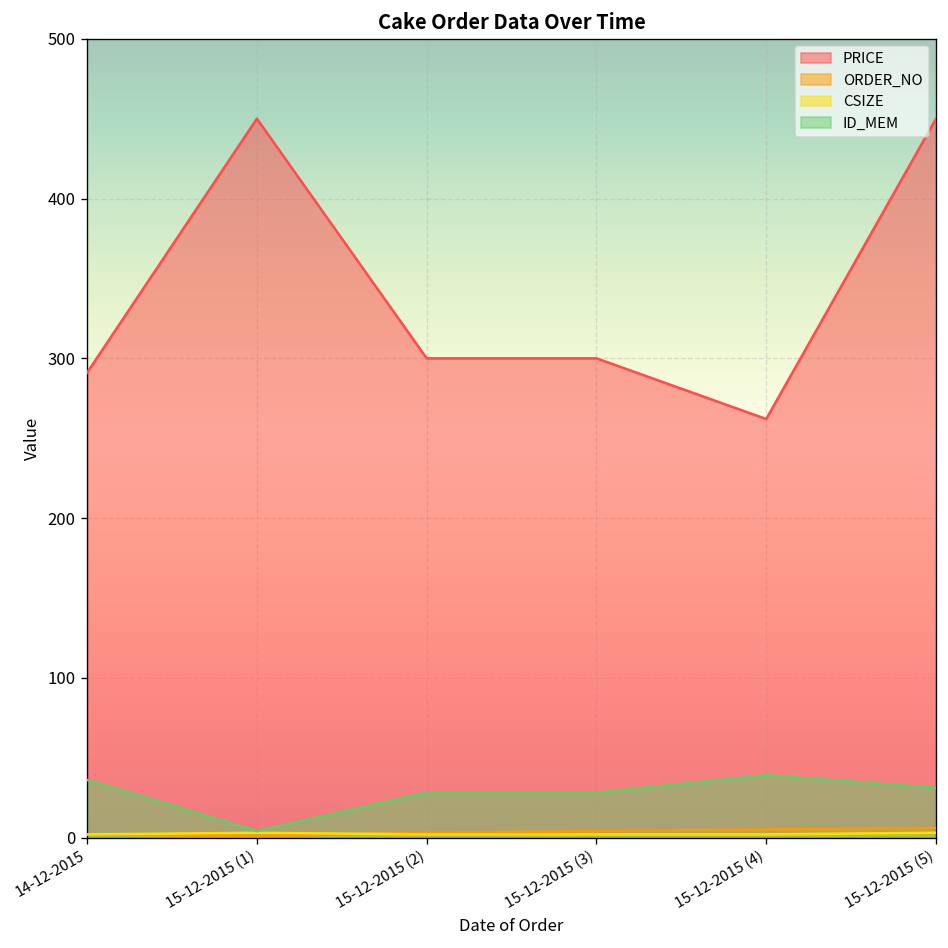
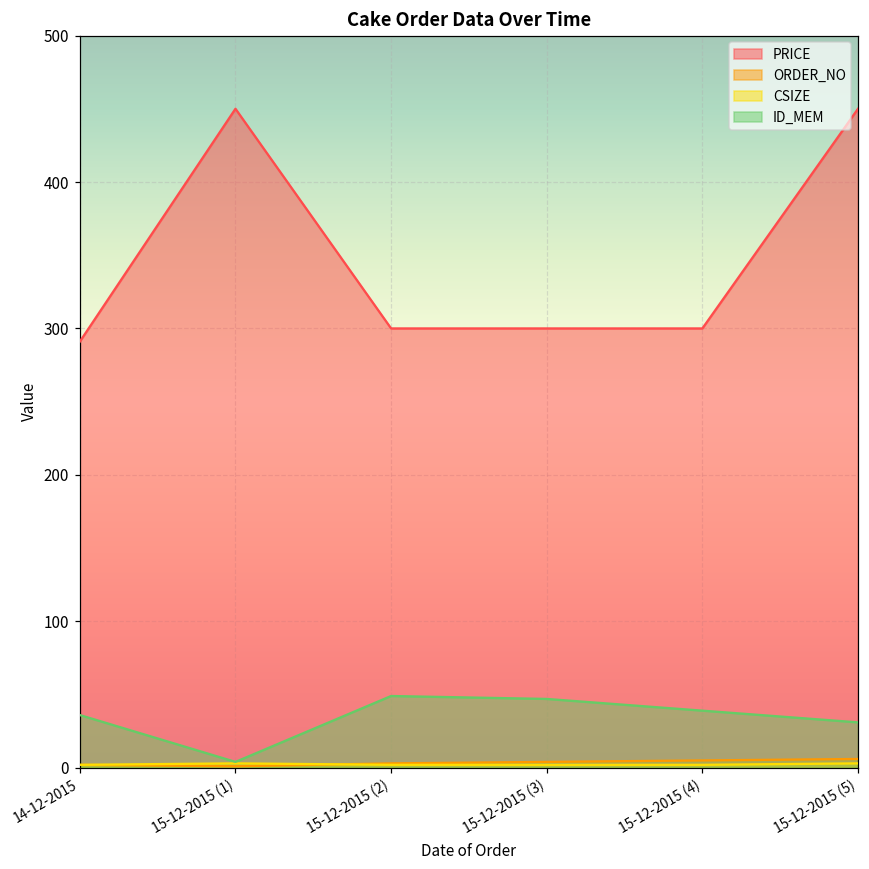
ID_MEM, 15-12-2015 (2): 28 -> 49
ID_MEM, 15-12-2015 (3): 28 -> 47
PRICE, 15-12-2015 (4): 262 -> 300
